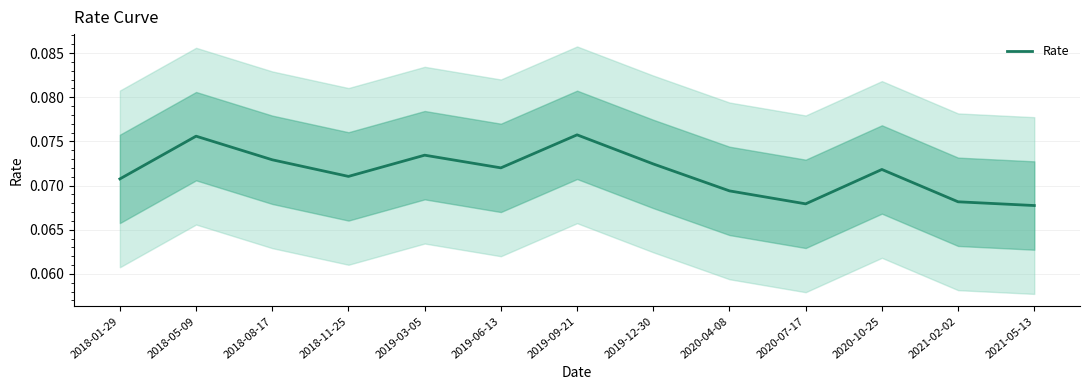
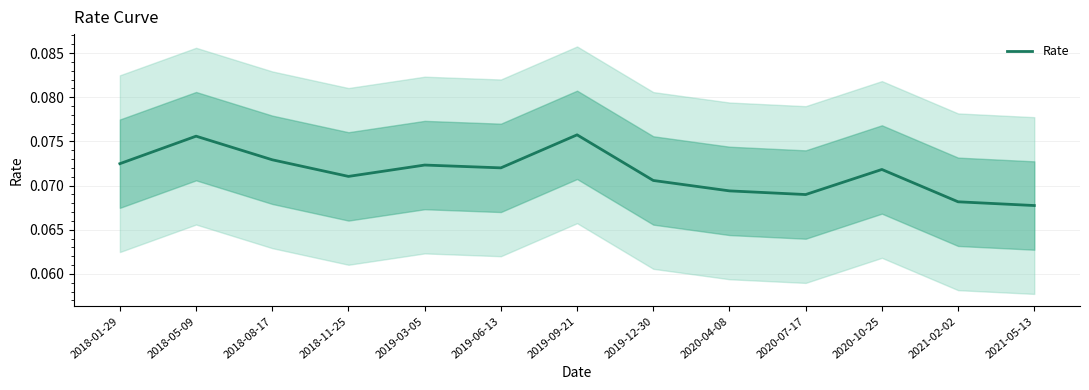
Rate, 2018-01-29: 0.071 -> 0.072
Rate, 2019-03-05: 0.073 -> 0.072
Rate, 2019-12-30: 0.072 -> 0.071
Rate, 2020-07-17: 0.068 -> 0.069
